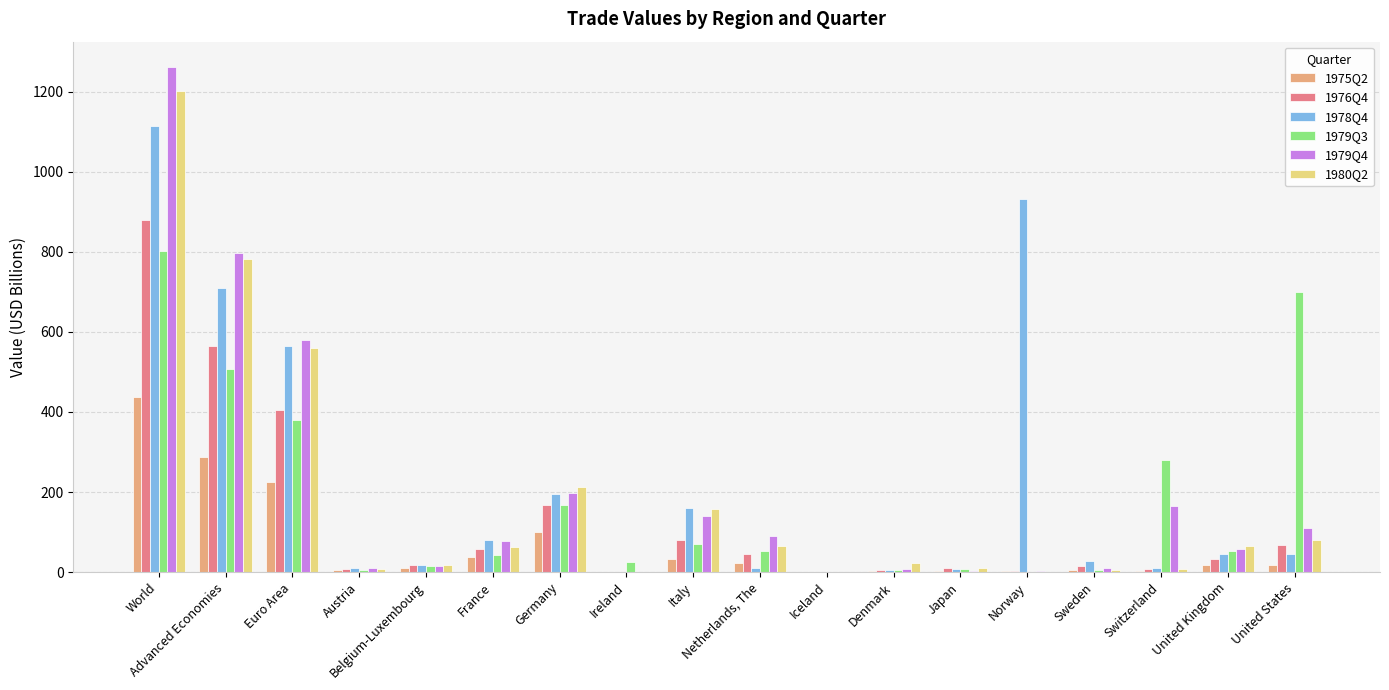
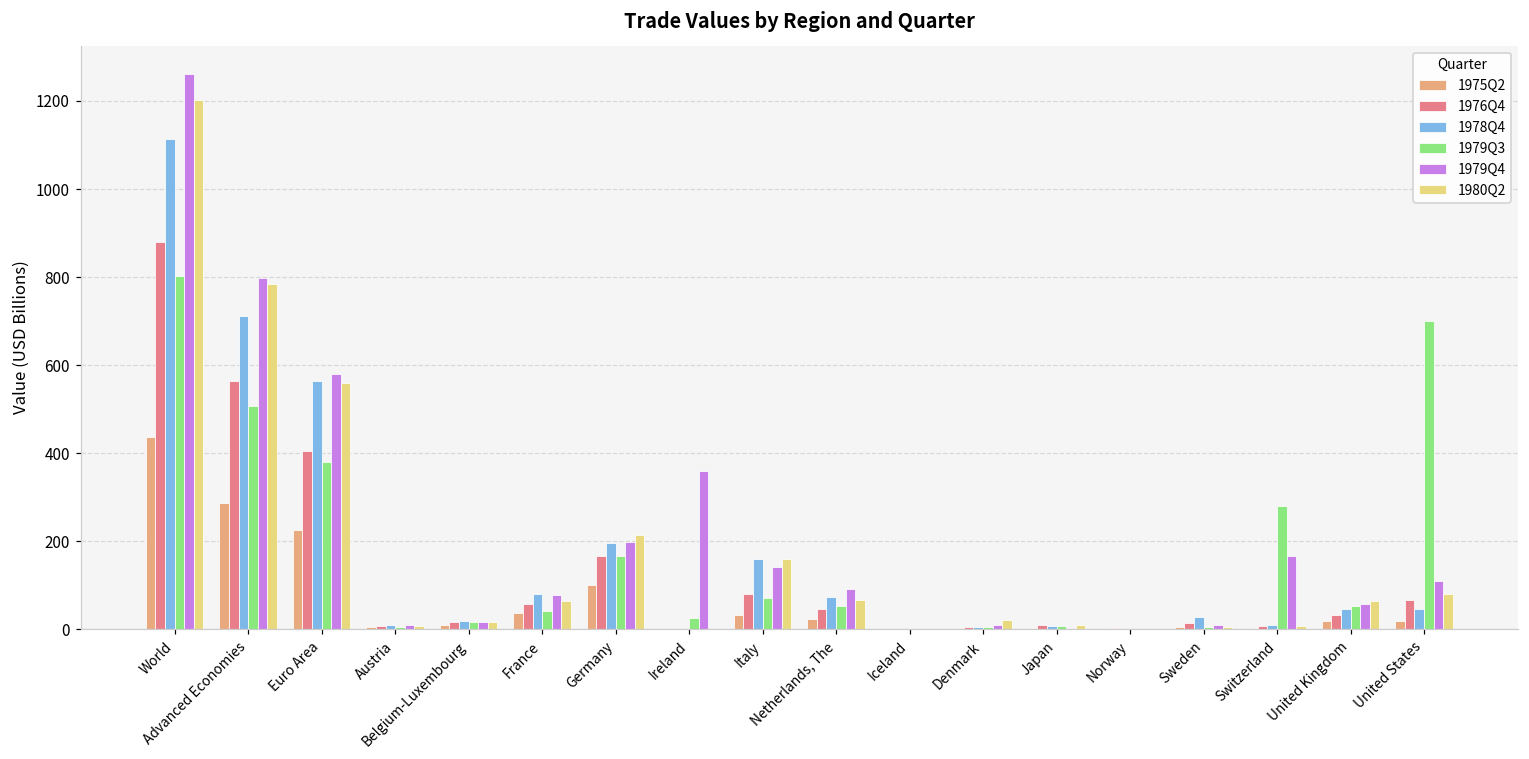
1979Q4, Ireland: 0 -> 360
1978Q4, Netherlands, The: 10 -> 70
1978Q4, Norway: 930 -> 0
